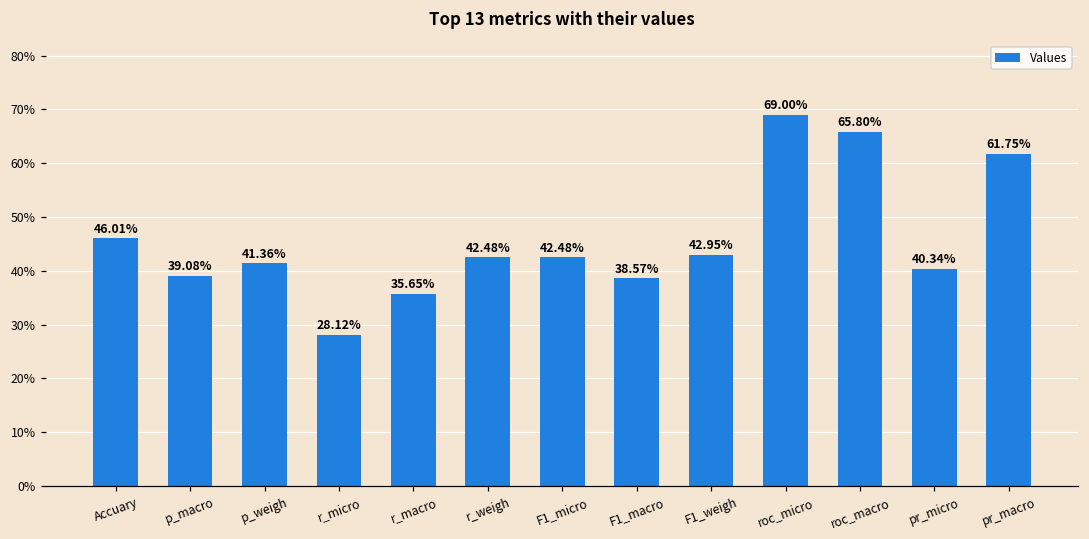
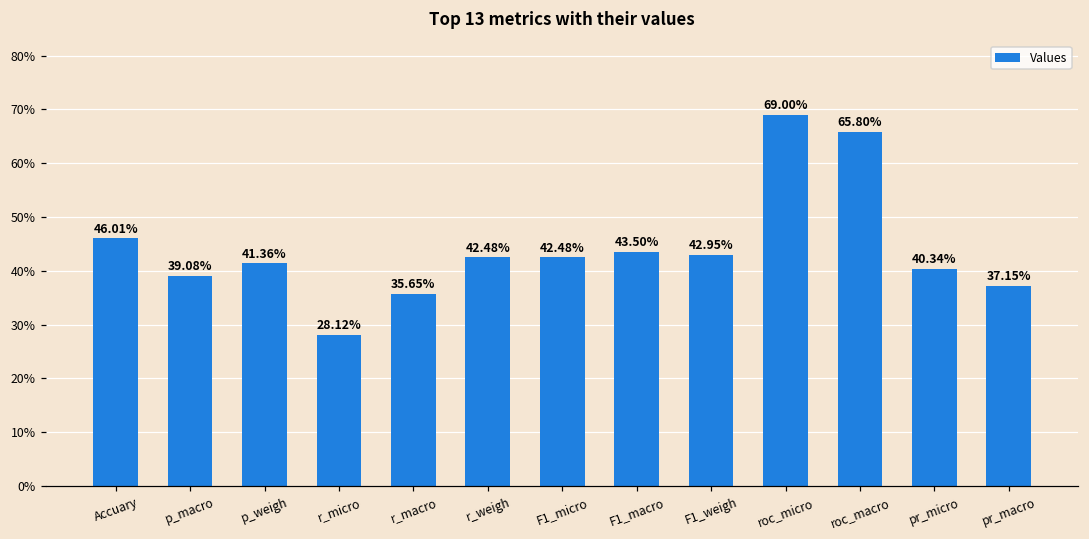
F1_macro: 38.57% -> 43.50%
pr_macro: 61.75% -> 37.15%
